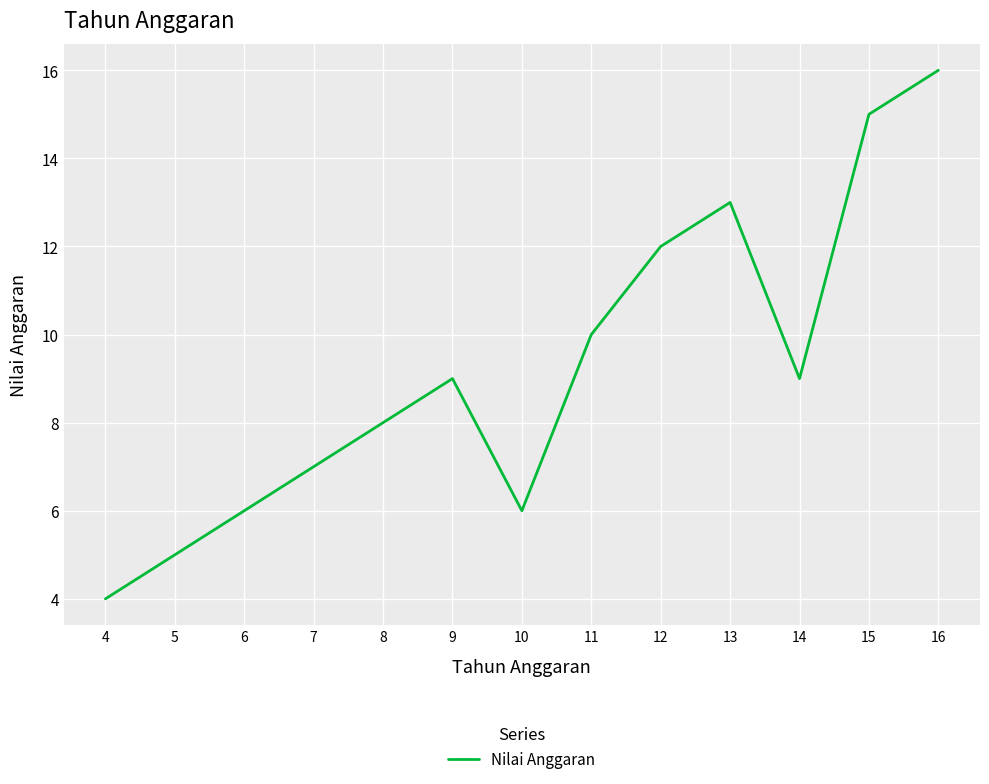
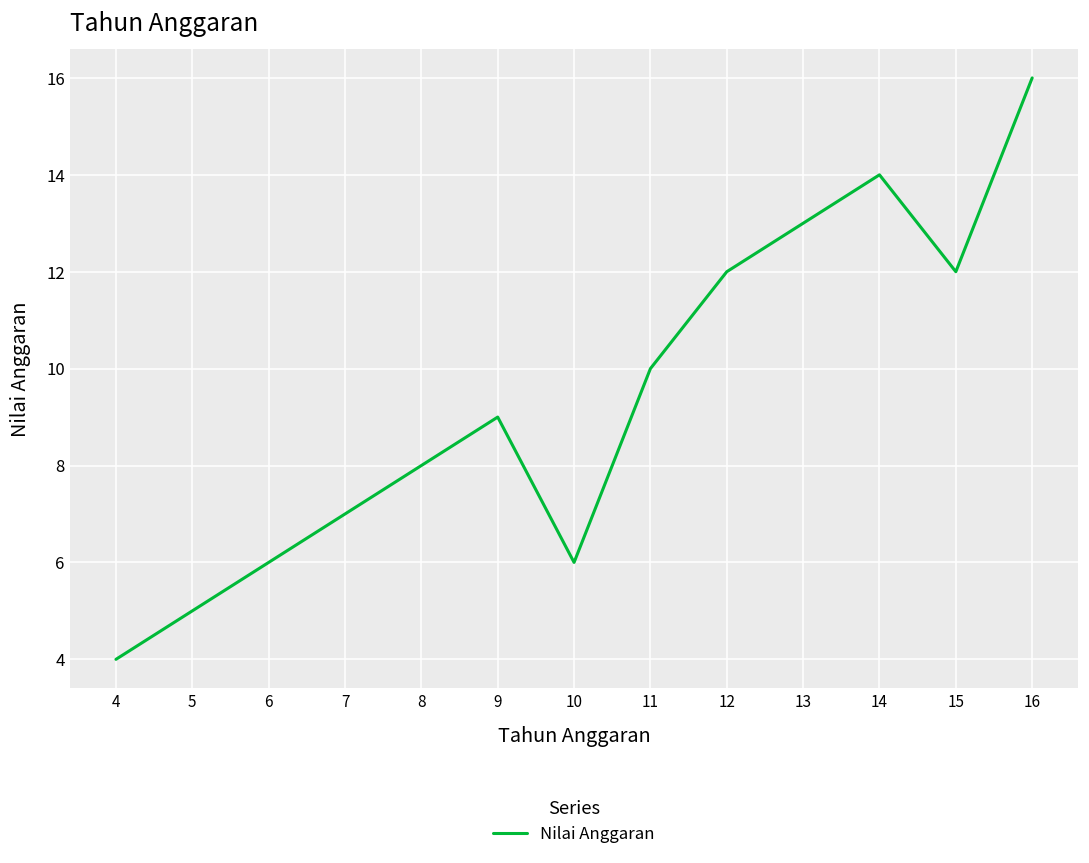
14: 9 -> 14
15: 15 -> 12
